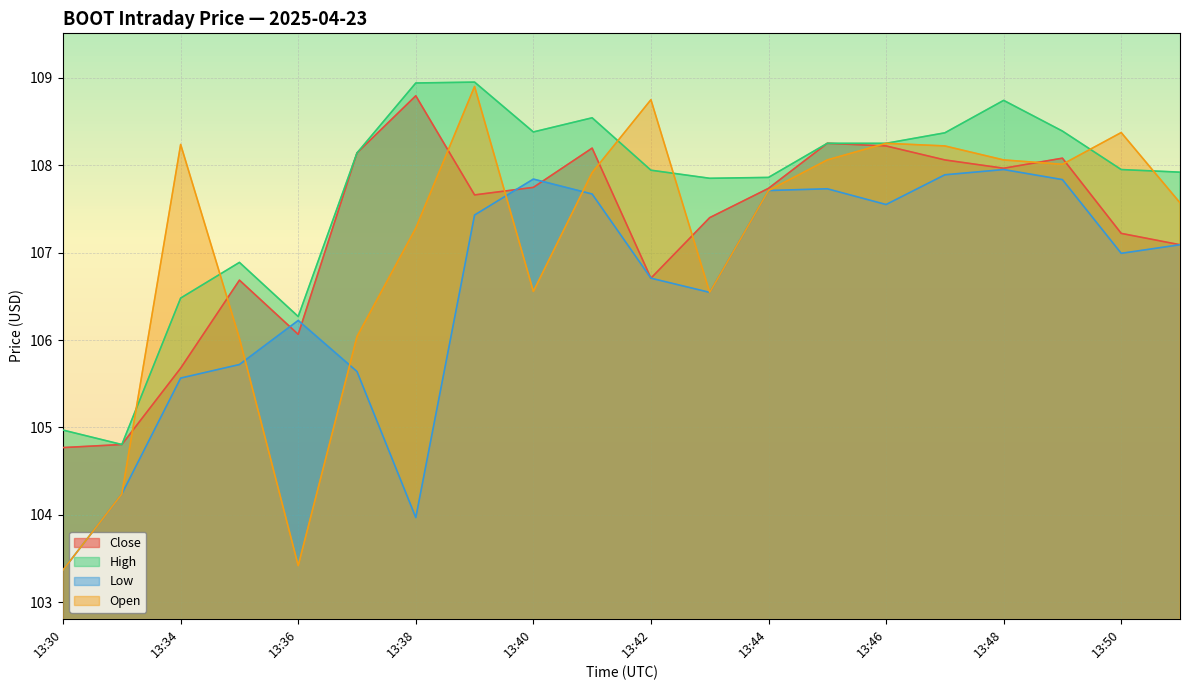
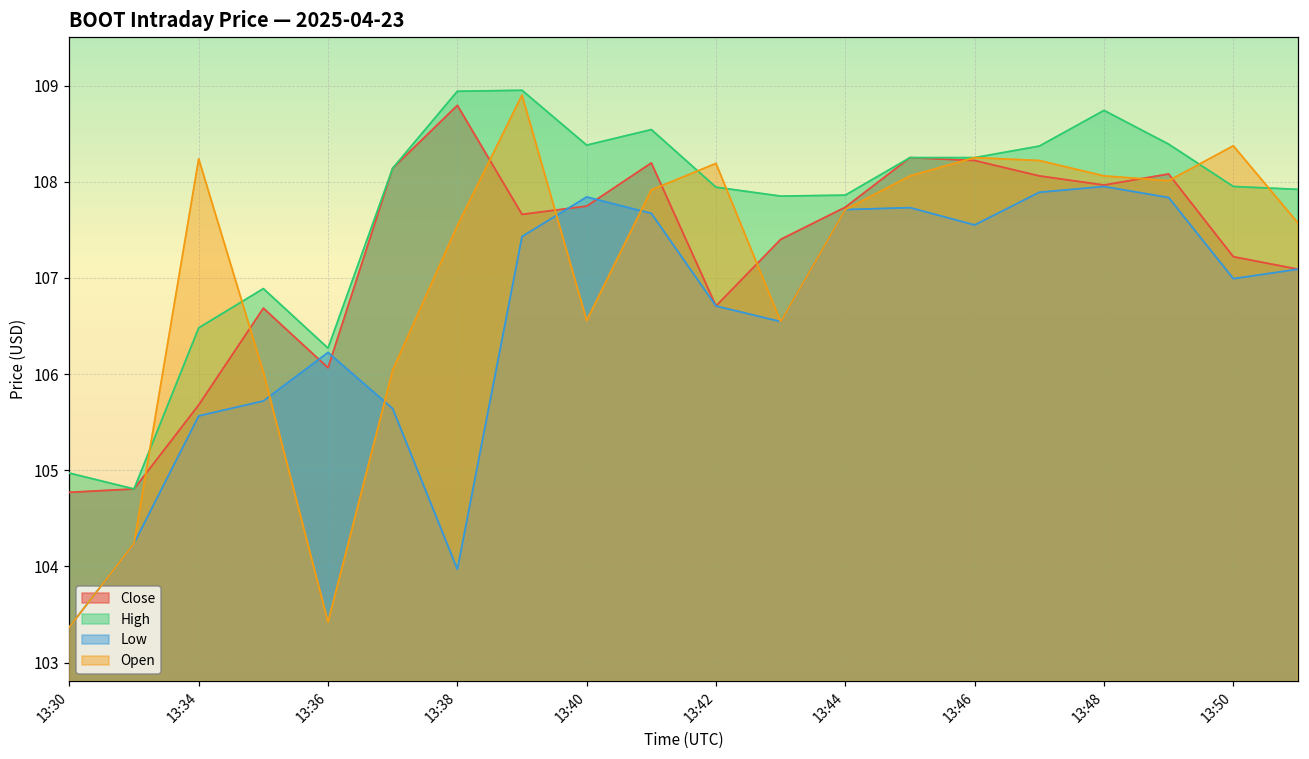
Open, 13:38: 107.3 -> 107.5
Open, 13:42: 108.7 -> 108.2
